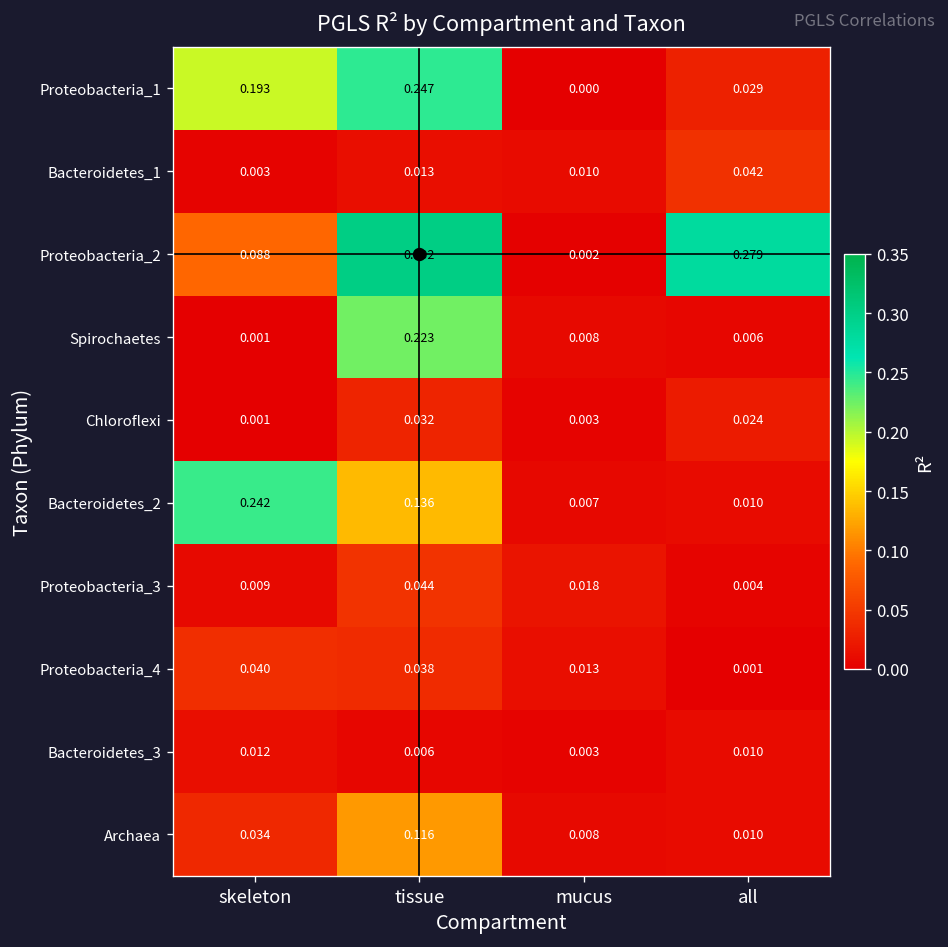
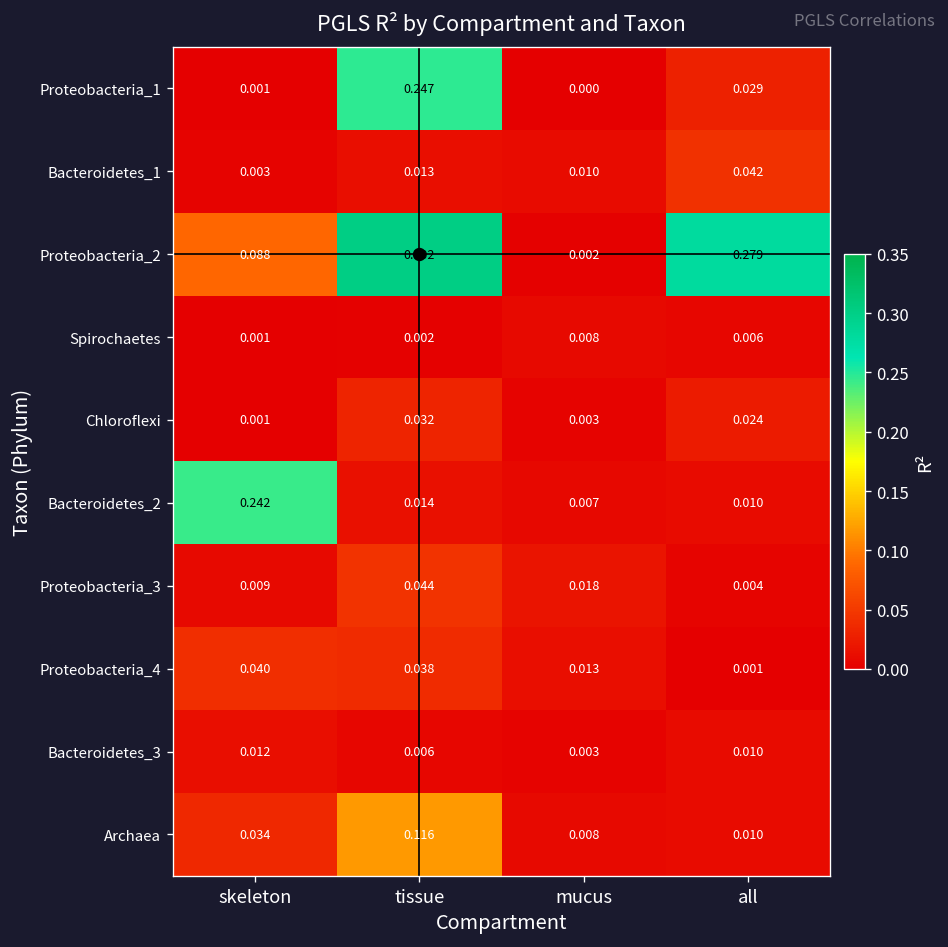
Proteobacteria_1, skeleton: 0.193 -> 0.001
Spirochaetes, tissue: 0.223 -> 0.002
Bacteroidetes_2, tissue: 0.136 -> 0.014
